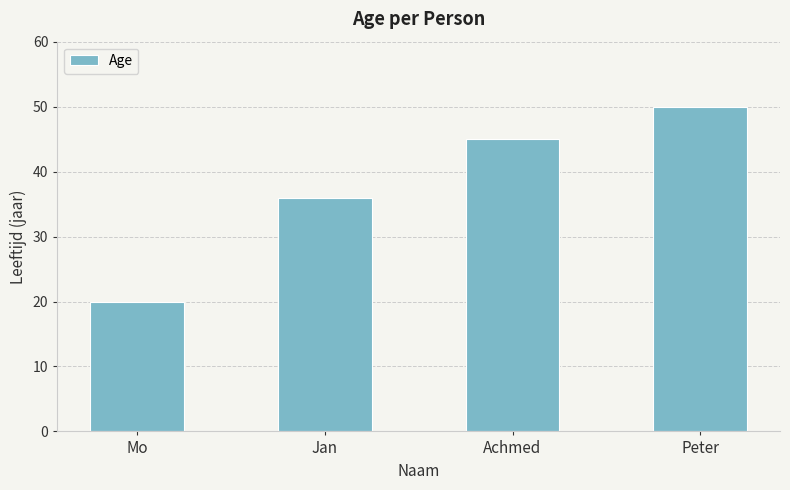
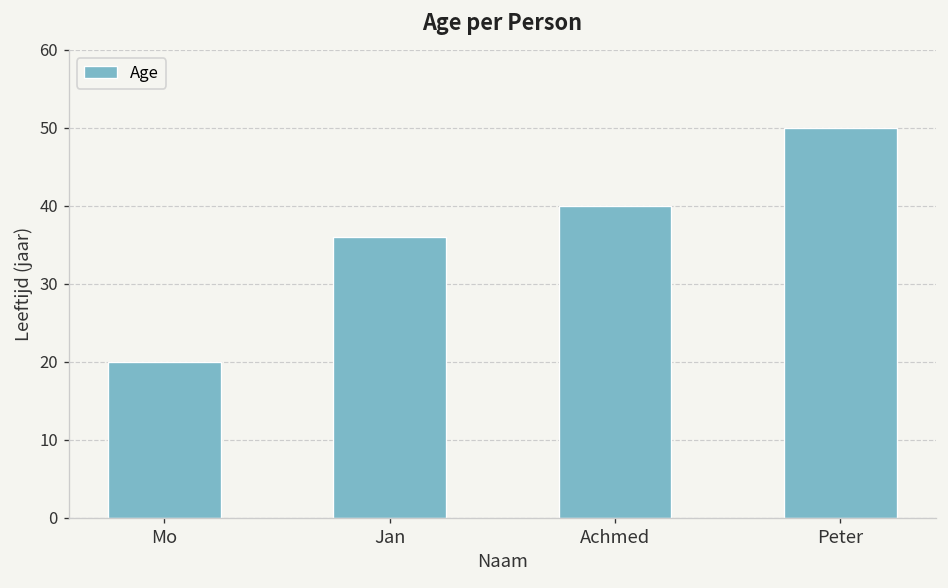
Achmed: 45 -> 40
